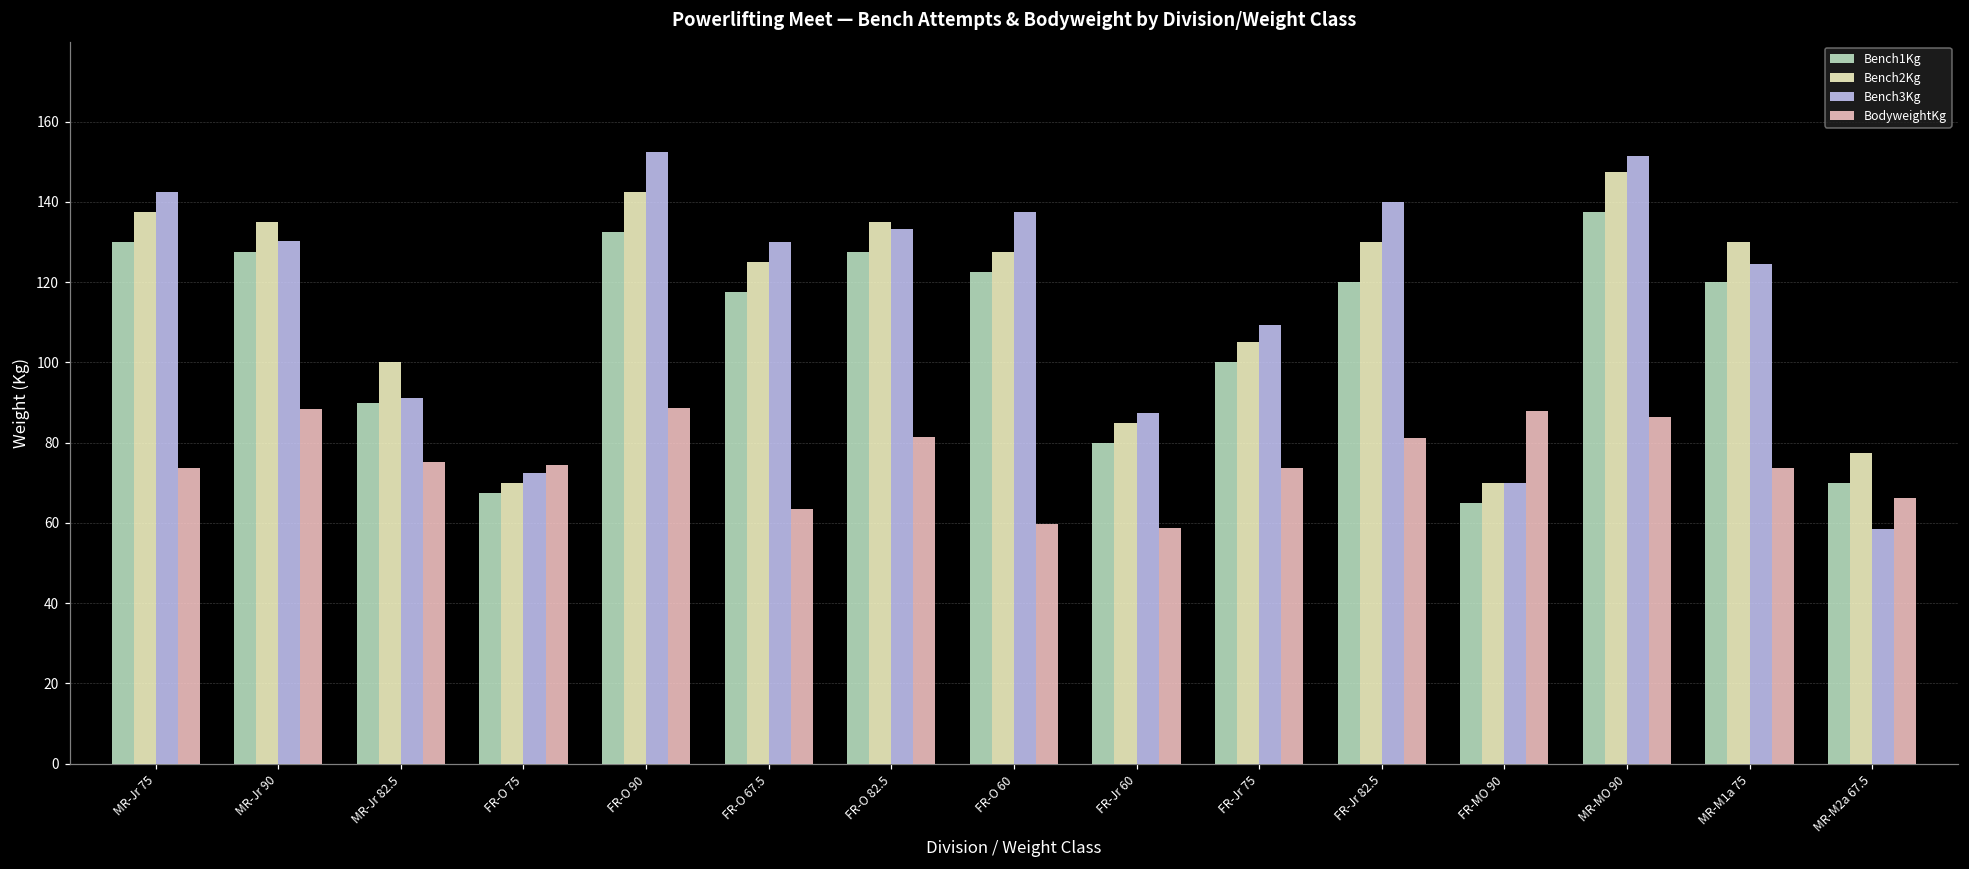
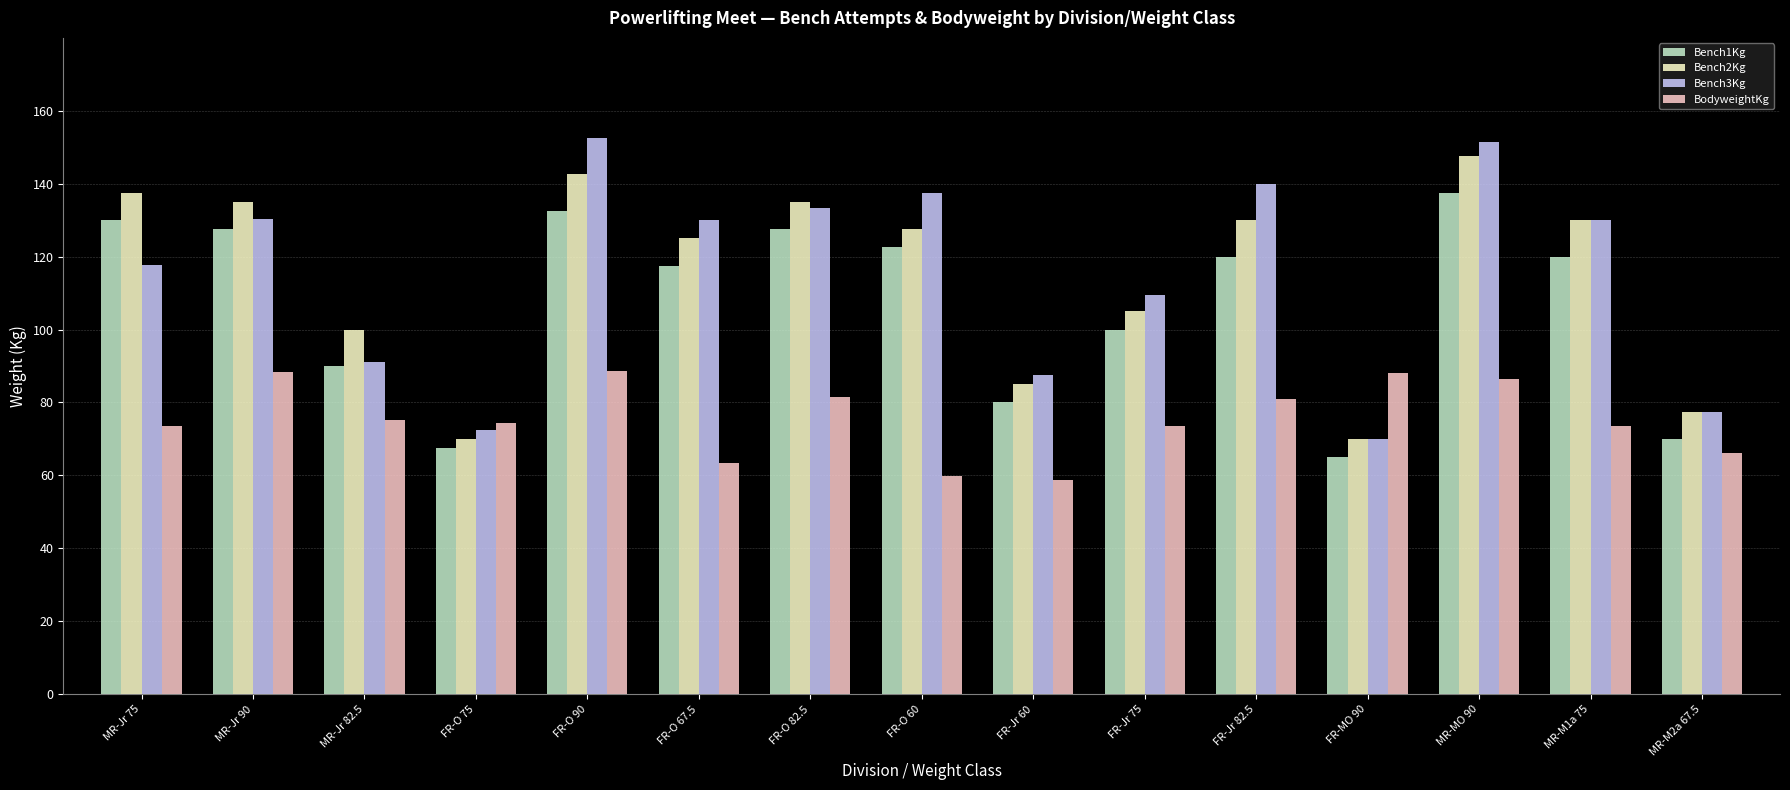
Bench3Kg, MR-Jr 75: 143 -> 118
Bench3Kg, MR-M1a 75: 125 -> 130
Bench3Kg, MR-M2a 67.5: 59 -> 78
